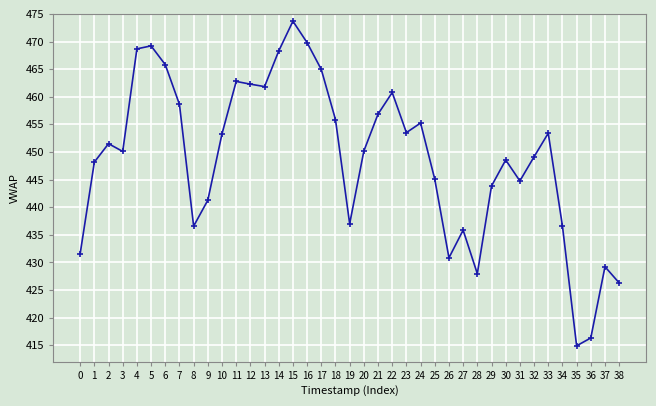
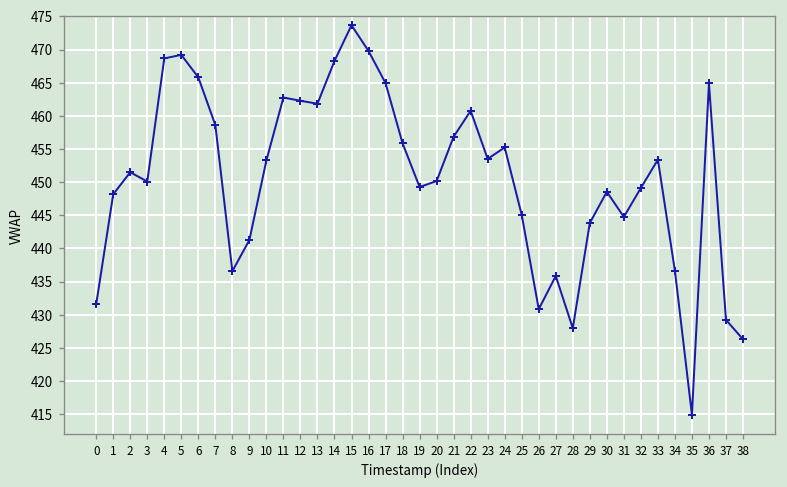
19: 437 -> 449
36: 416 -> 465
